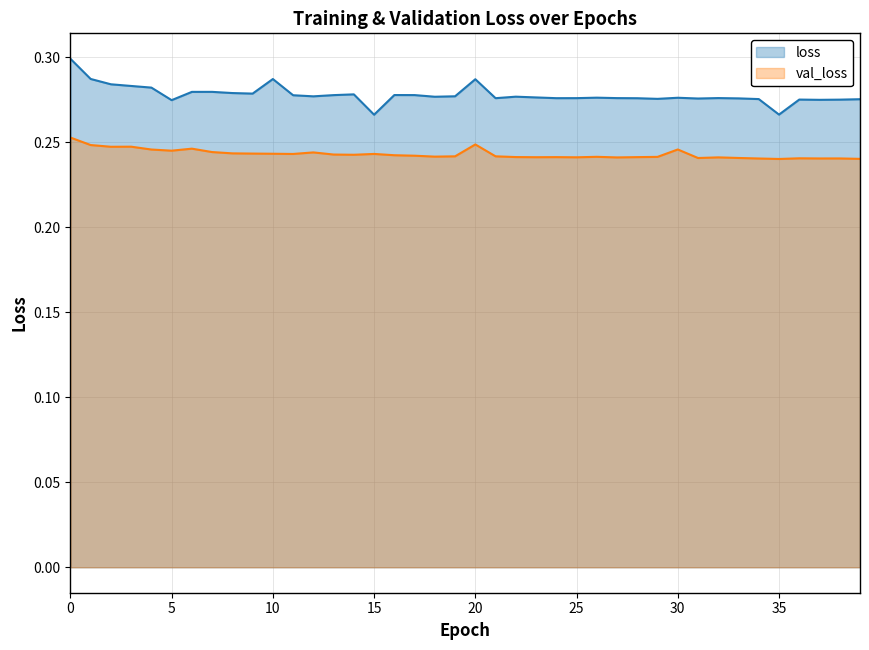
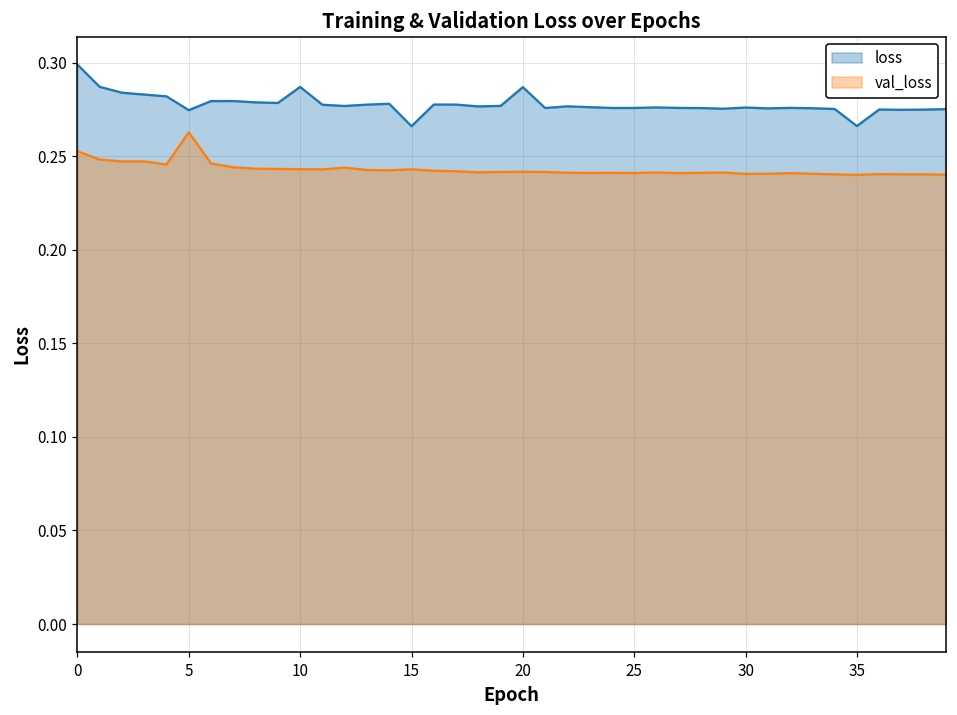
val_loss, 5: 0.245 -> 0.263
val_loss, 20: 0.249 -> 0.242
val_loss, 30: 0.246 -> 0.241
